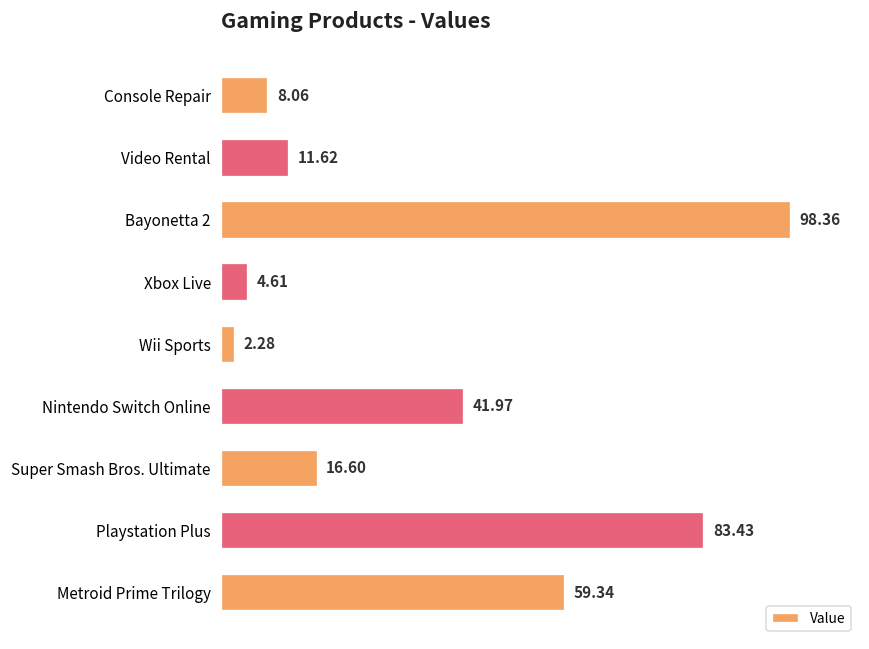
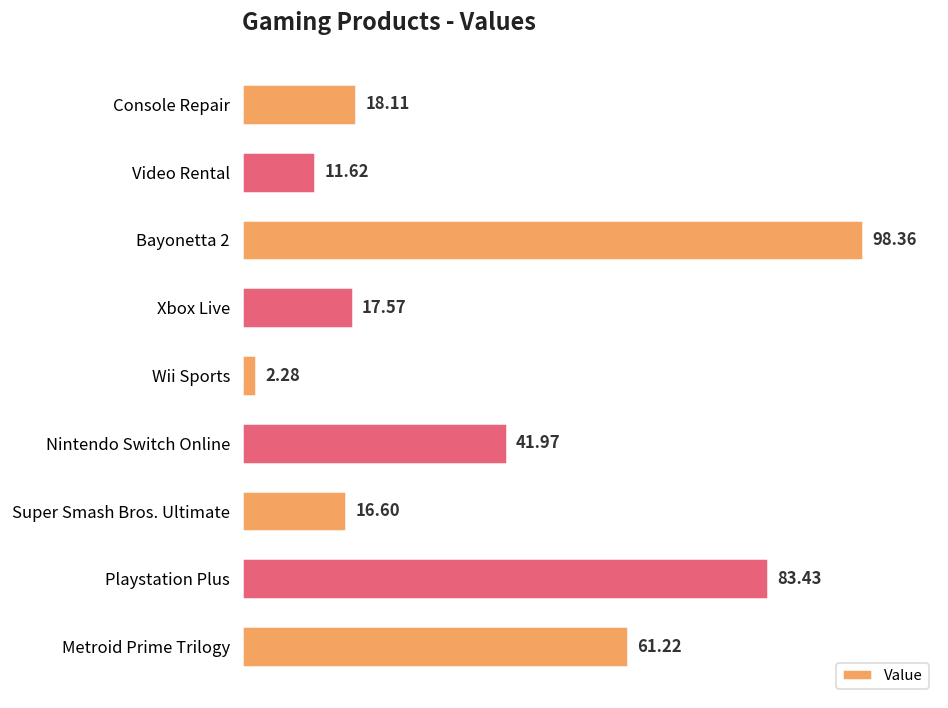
Console Repair: 8.06 -> 18.11
Xbox Live: 4.61 -> 17.57
Metroid Prime Trilogy: 59.34 -> 61.22
